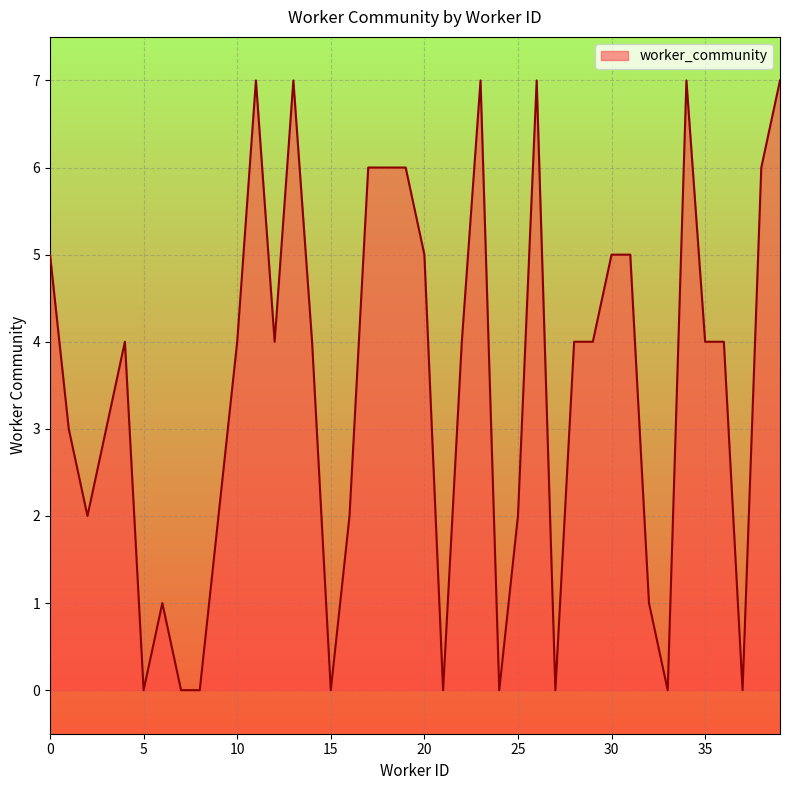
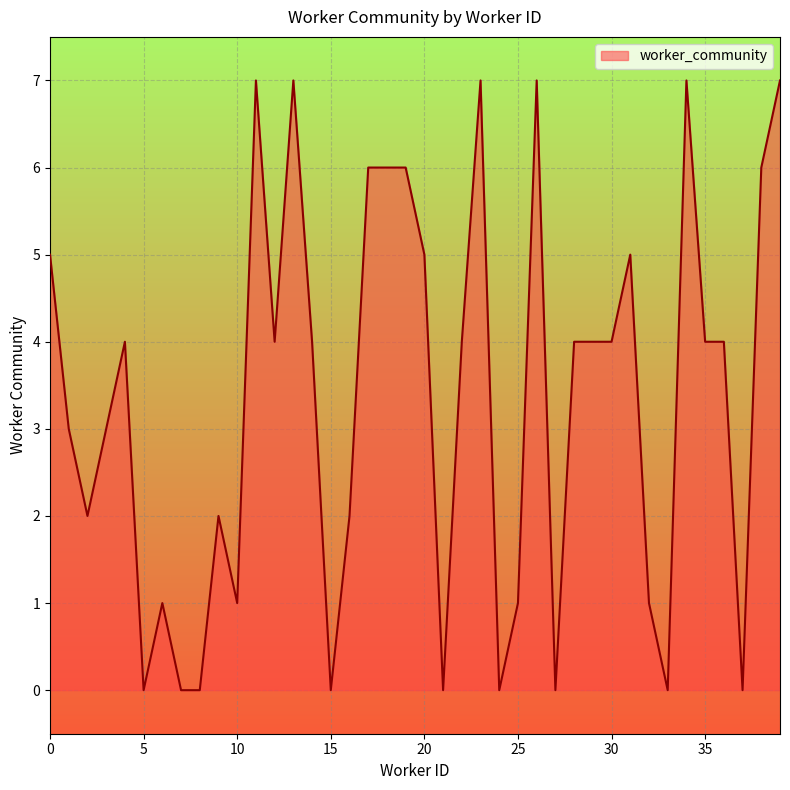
10: 4 -> 1
25: 2 -> 1
30: 5 -> 4
